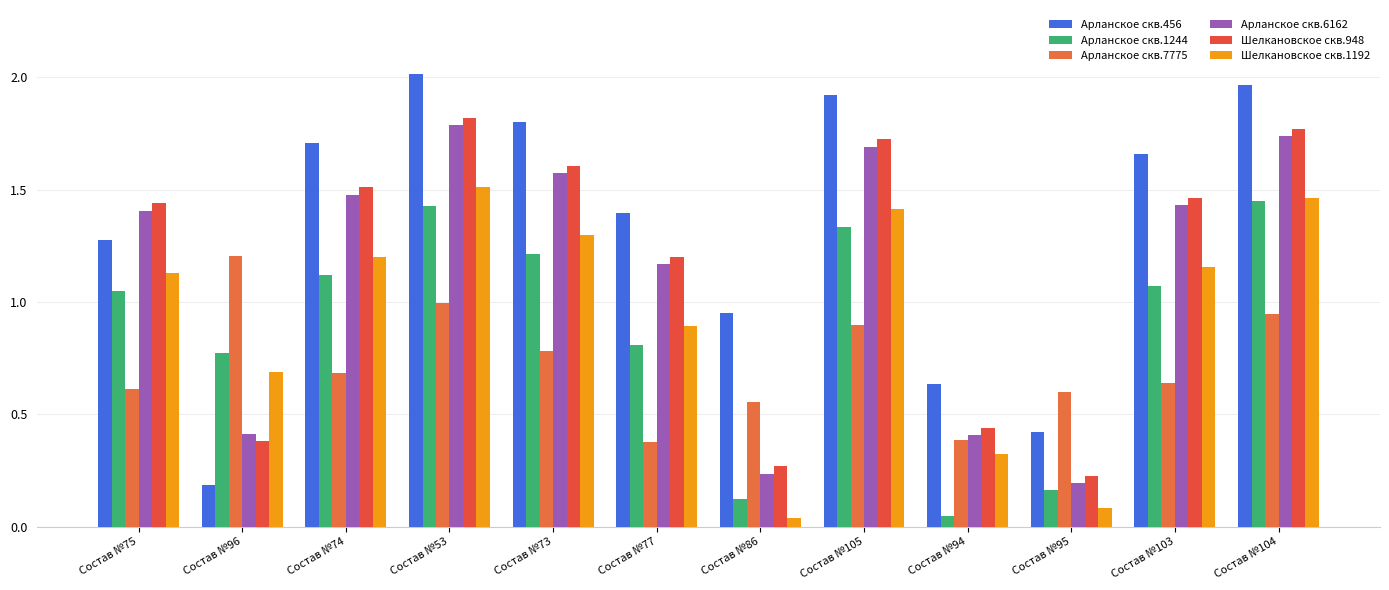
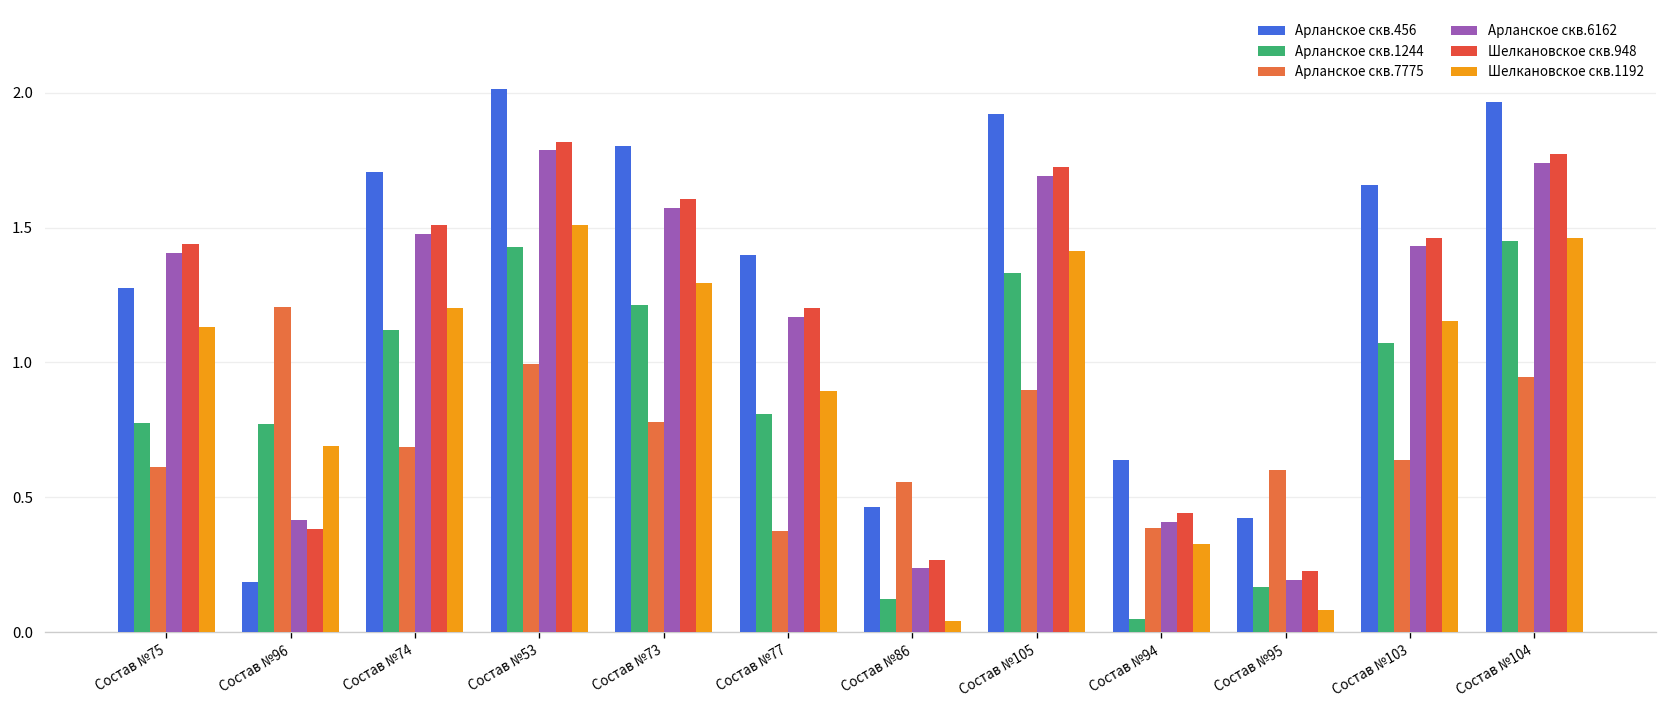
Арланское скв.1244, Состав №75: 1.05 -> 0.78
Арланское скв.456, Состав №86: 0.95 -> 0.46
